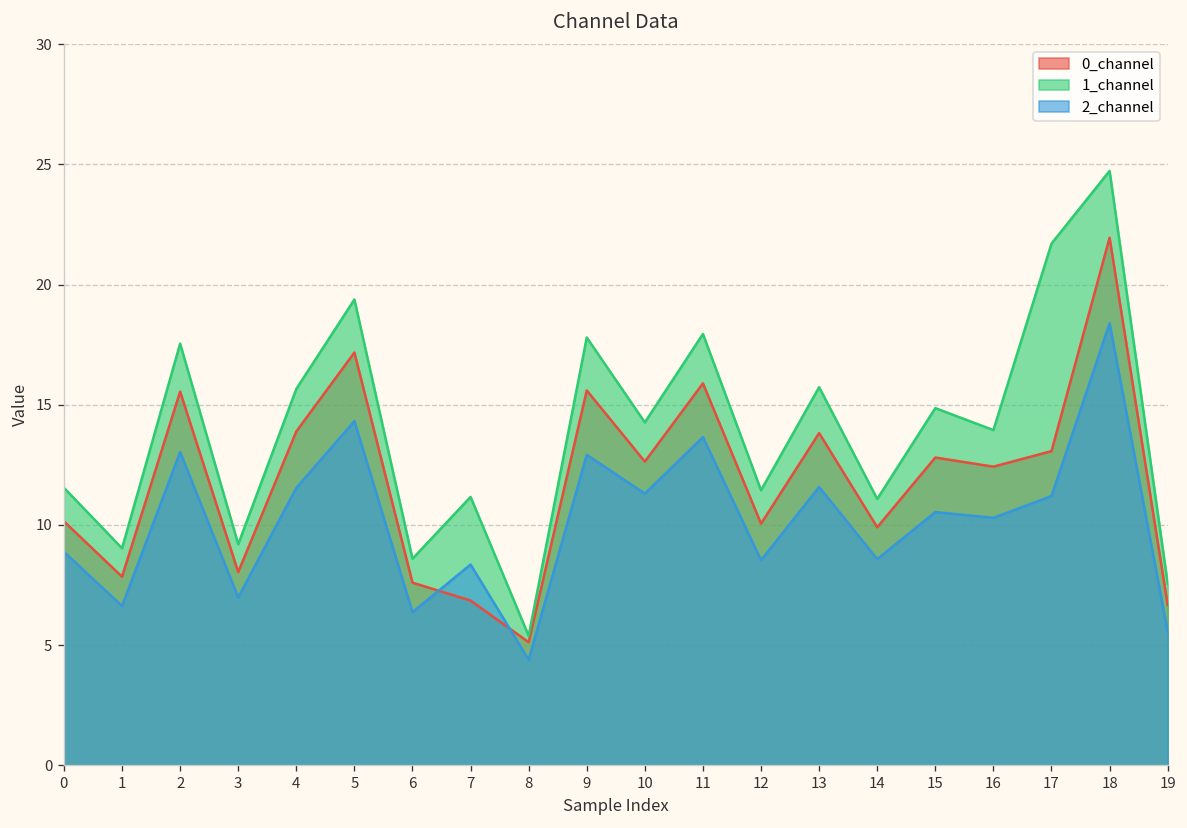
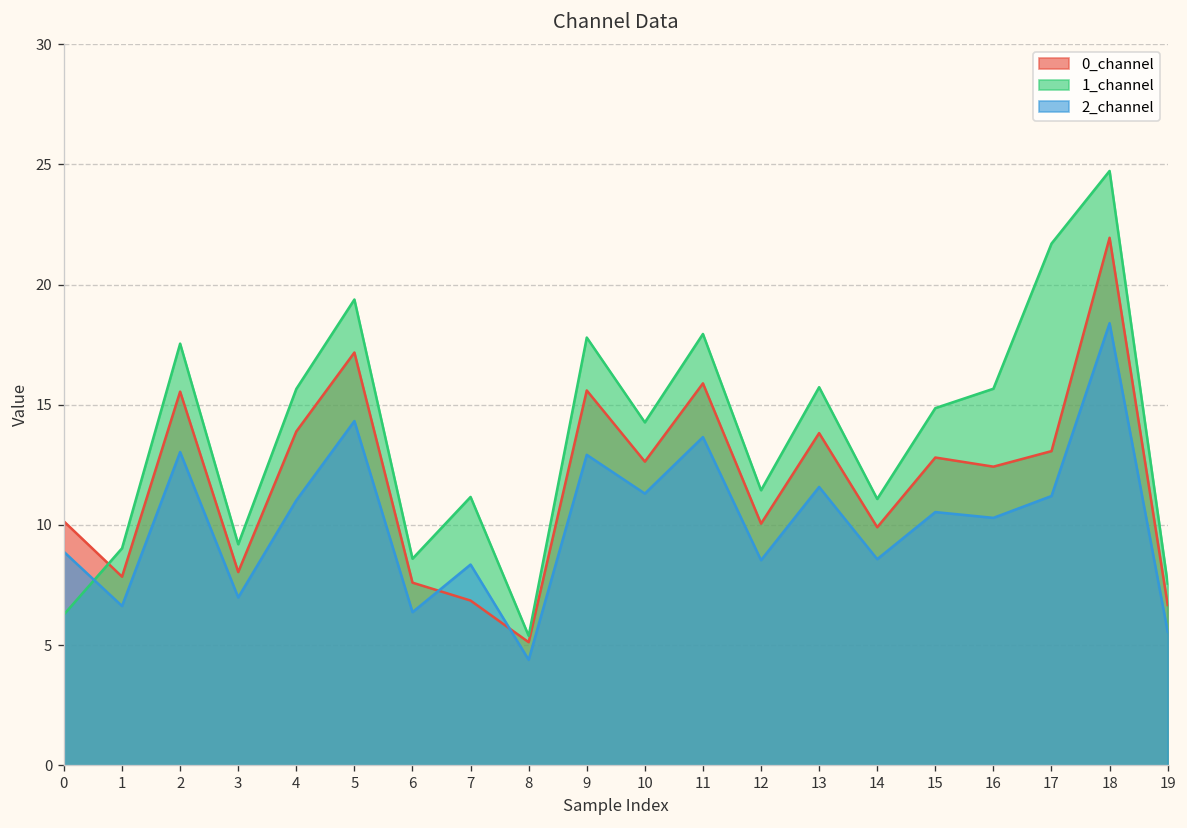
1_channel, 0: 11.5 -> 6.3
2_channel, 4: 11.5 -> 11.0
1_channel, 16: 13.9 -> 15.7
